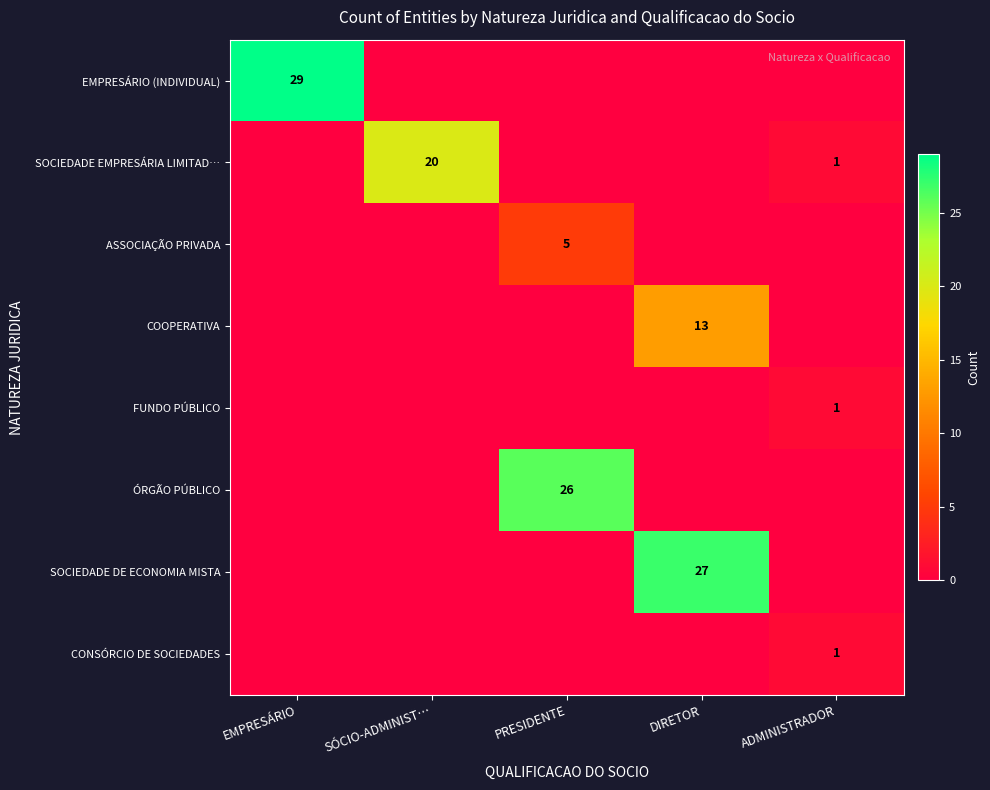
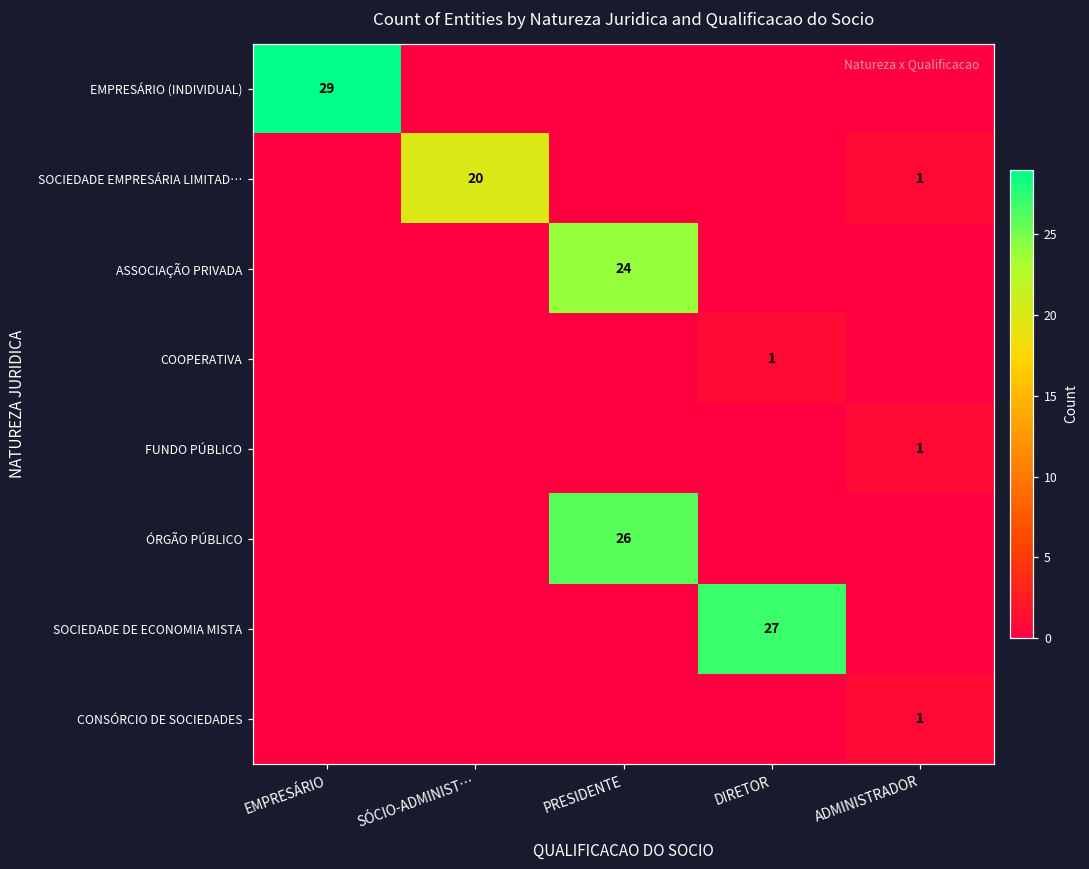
ASSOCIAÇÃO PRIVADA, PRESIDENTE: 5 -> 24
COOPERATIVA, DIRETOR: 13 -> 1
